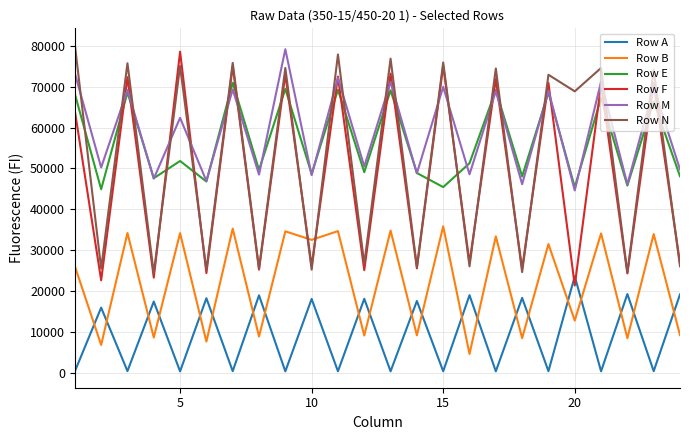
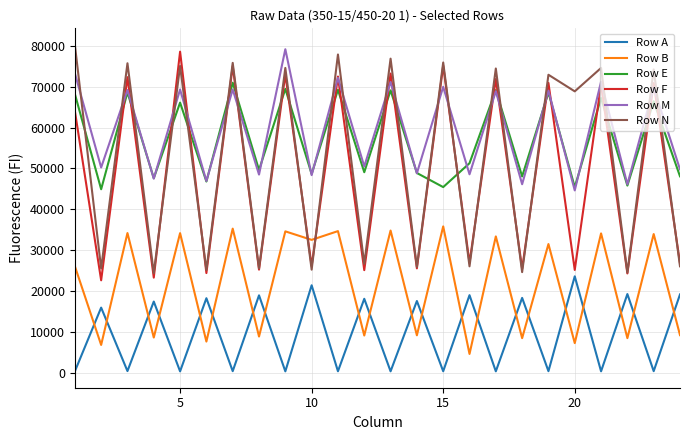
Row E, 5: 52000 -> 66000
Row M, 5: 62000 -> 69000
Row A, 10: 18000 -> 21000
Row B, 20: 13000 -> 7000
Row F, 20: 21000 -> 25000
